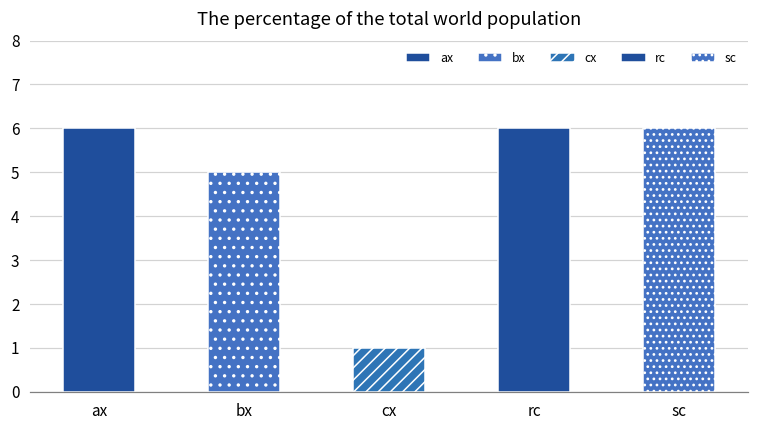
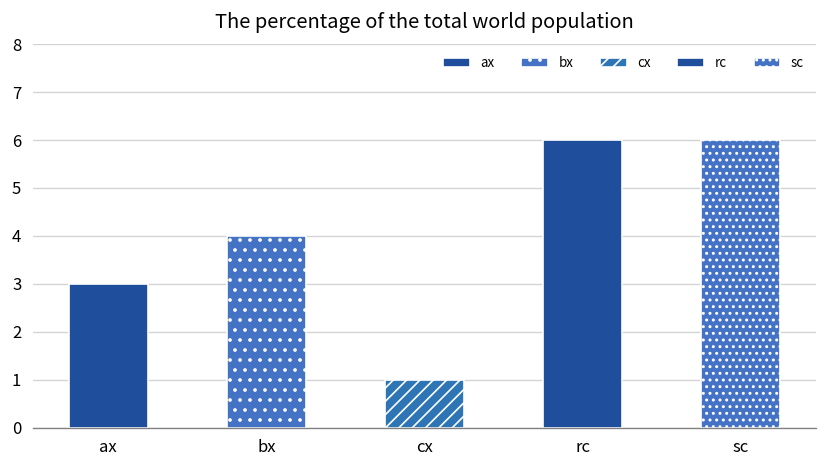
ax: 6 -> 3
bx: 5 -> 4
